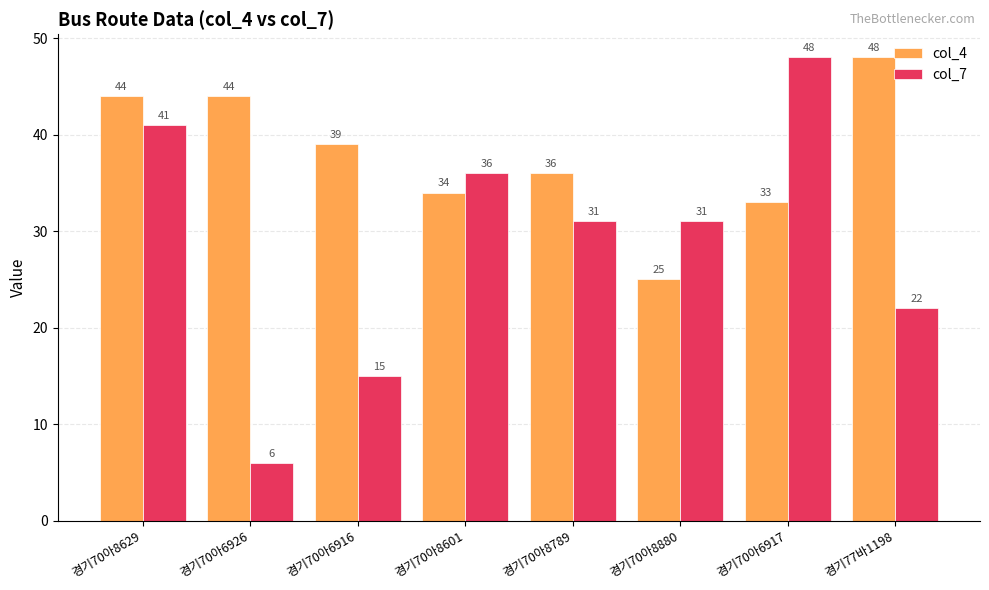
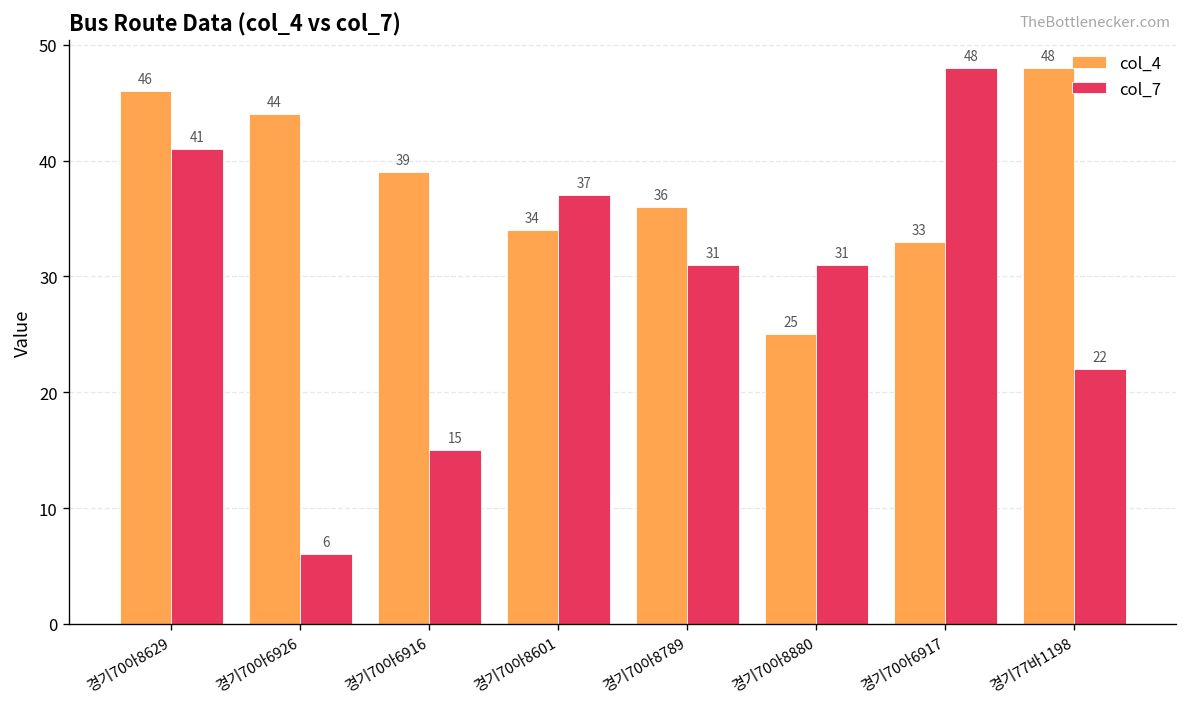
col_4, 경기70아8629: 44 -> 46
col_7, 경기70아8601: 36 -> 37
